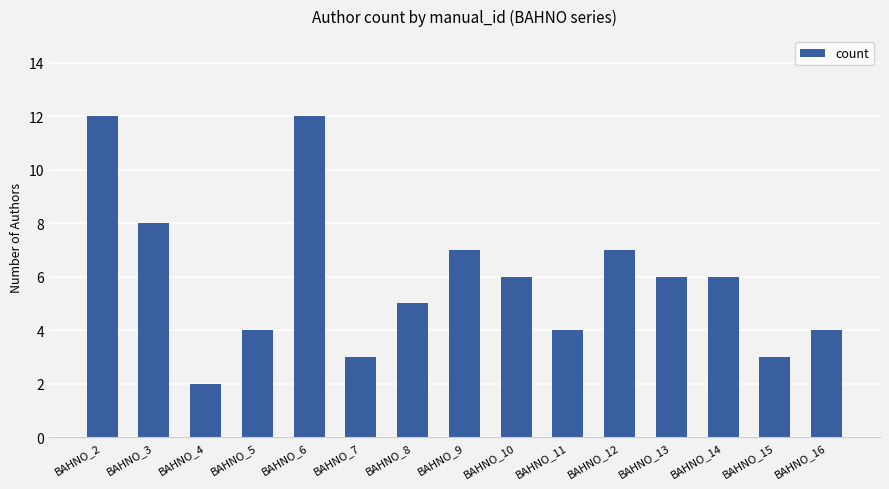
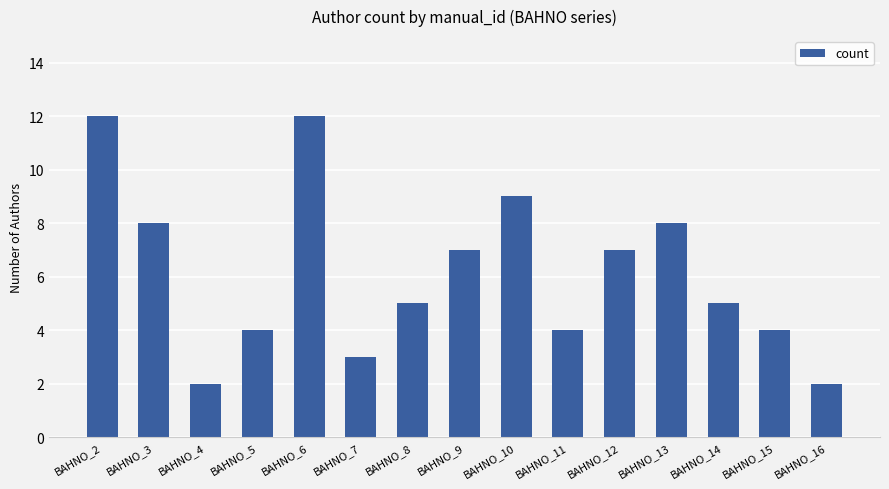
BAHNO_10: 6 -> 9
BAHNO_13: 6 -> 8
BAHNO_14: 6 -> 5
BAHNO_15: 3 -> 4
BAHNO_16: 4 -> 2
